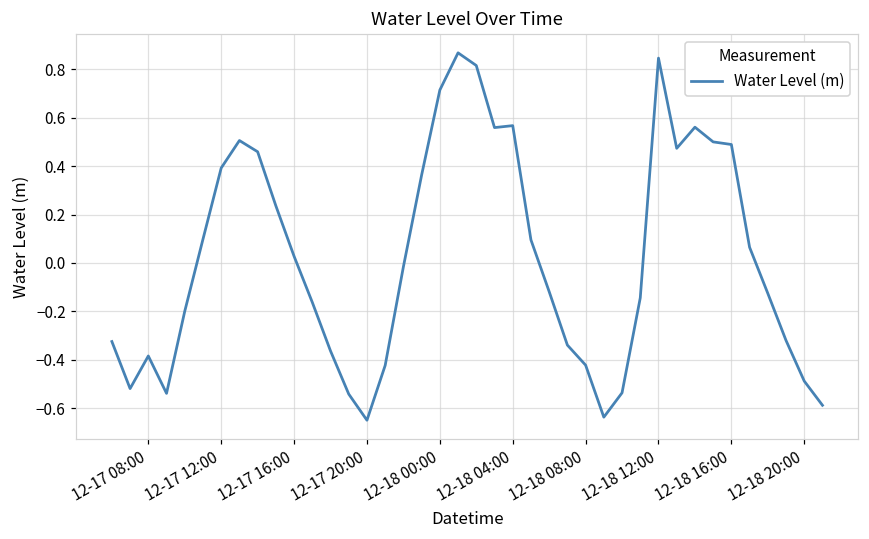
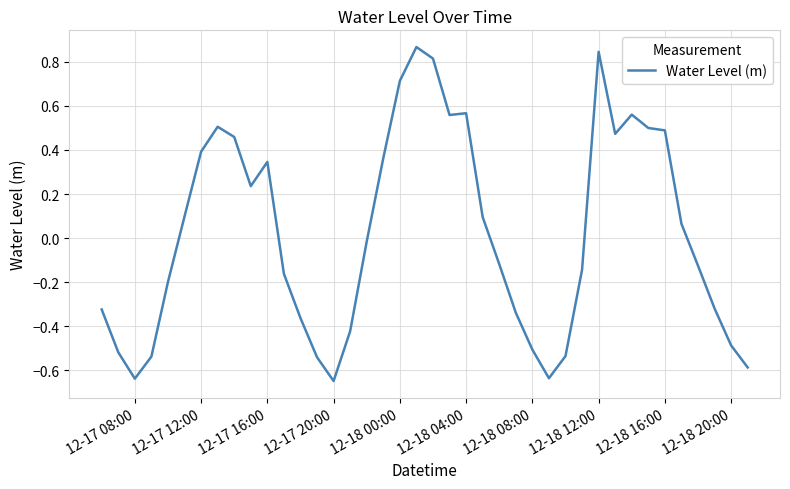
12-17 08:00: -0.38 -> -0.64
12-17 16:00: 0.03 -> 0.35
12-18 08:00: -0.42 -> -0.51
